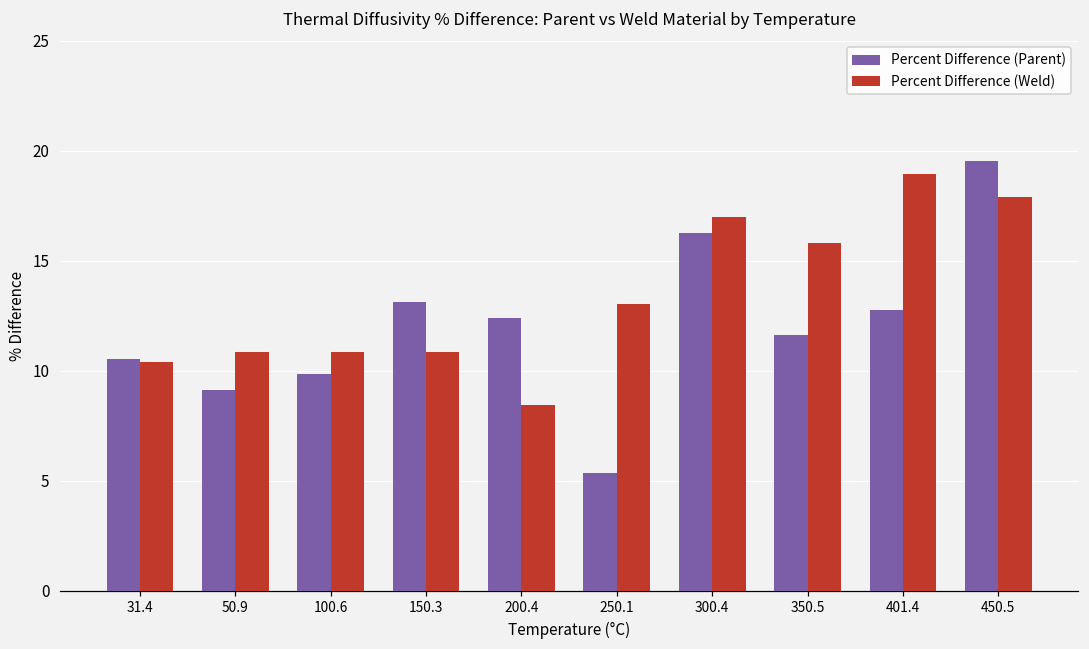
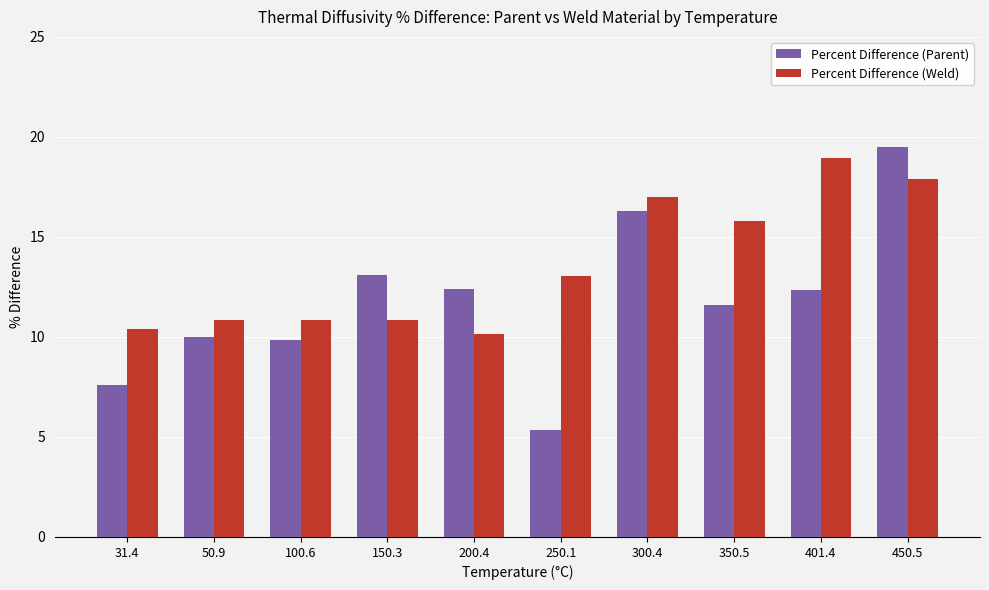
Percent Difference (Parent), 31.4: 10.5 -> 7.6
Percent Difference (Parent), 50.9: 9.1 -> 10.0
Percent Difference (Weld), 200.4: 8.5 -> 10.1
Percent Difference (Parent), 401.4: 12.8 -> 12.4
